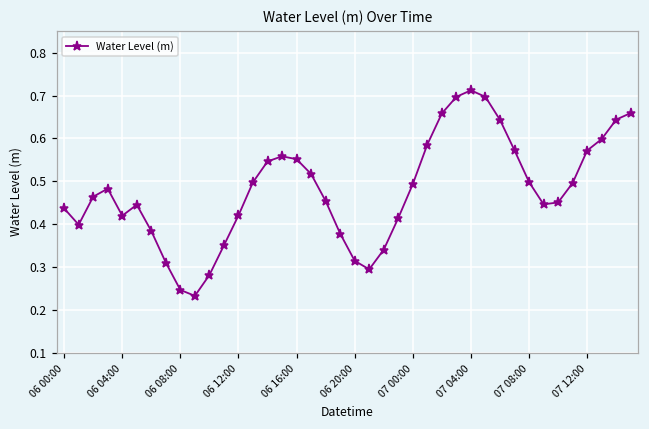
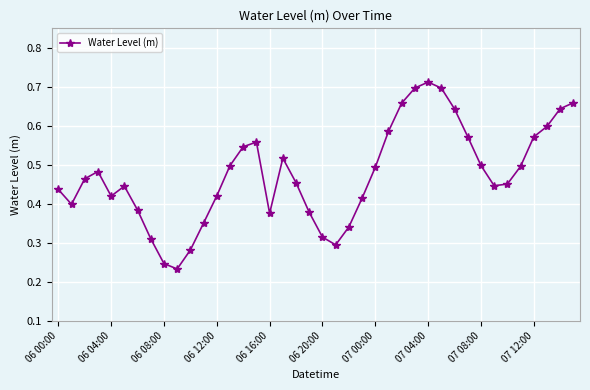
06 16:00: 0.55 -> 0.38
